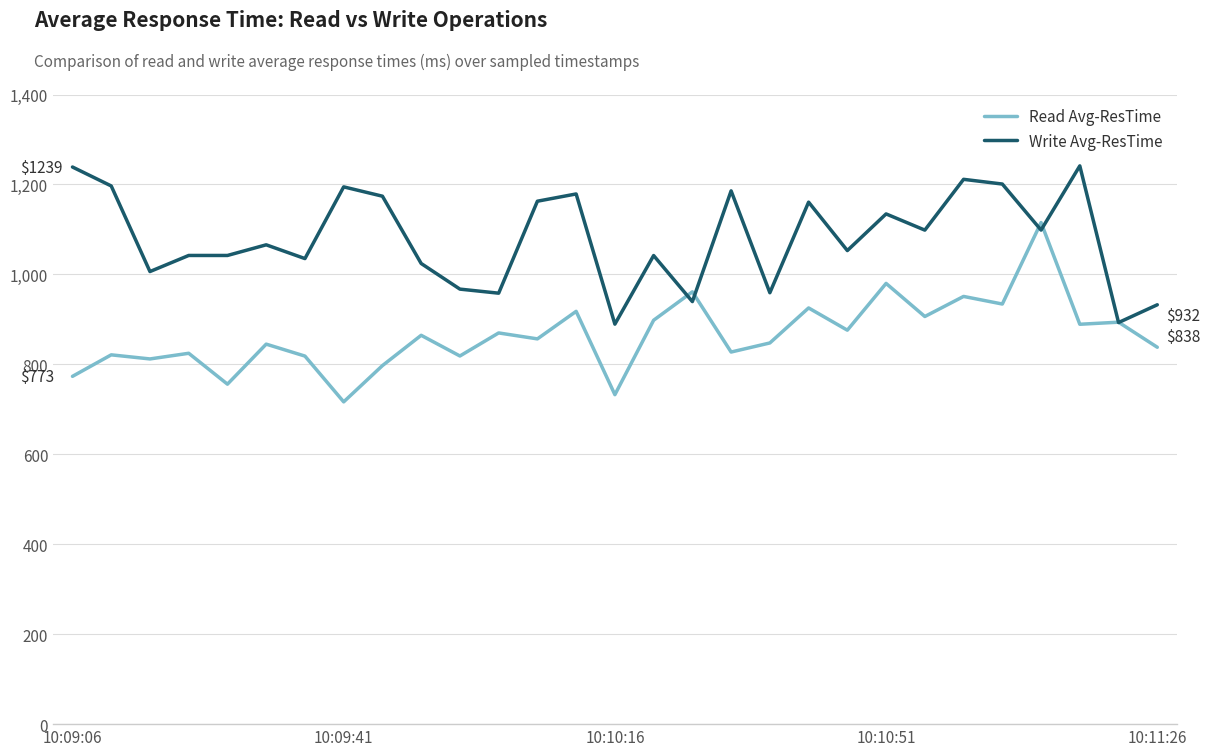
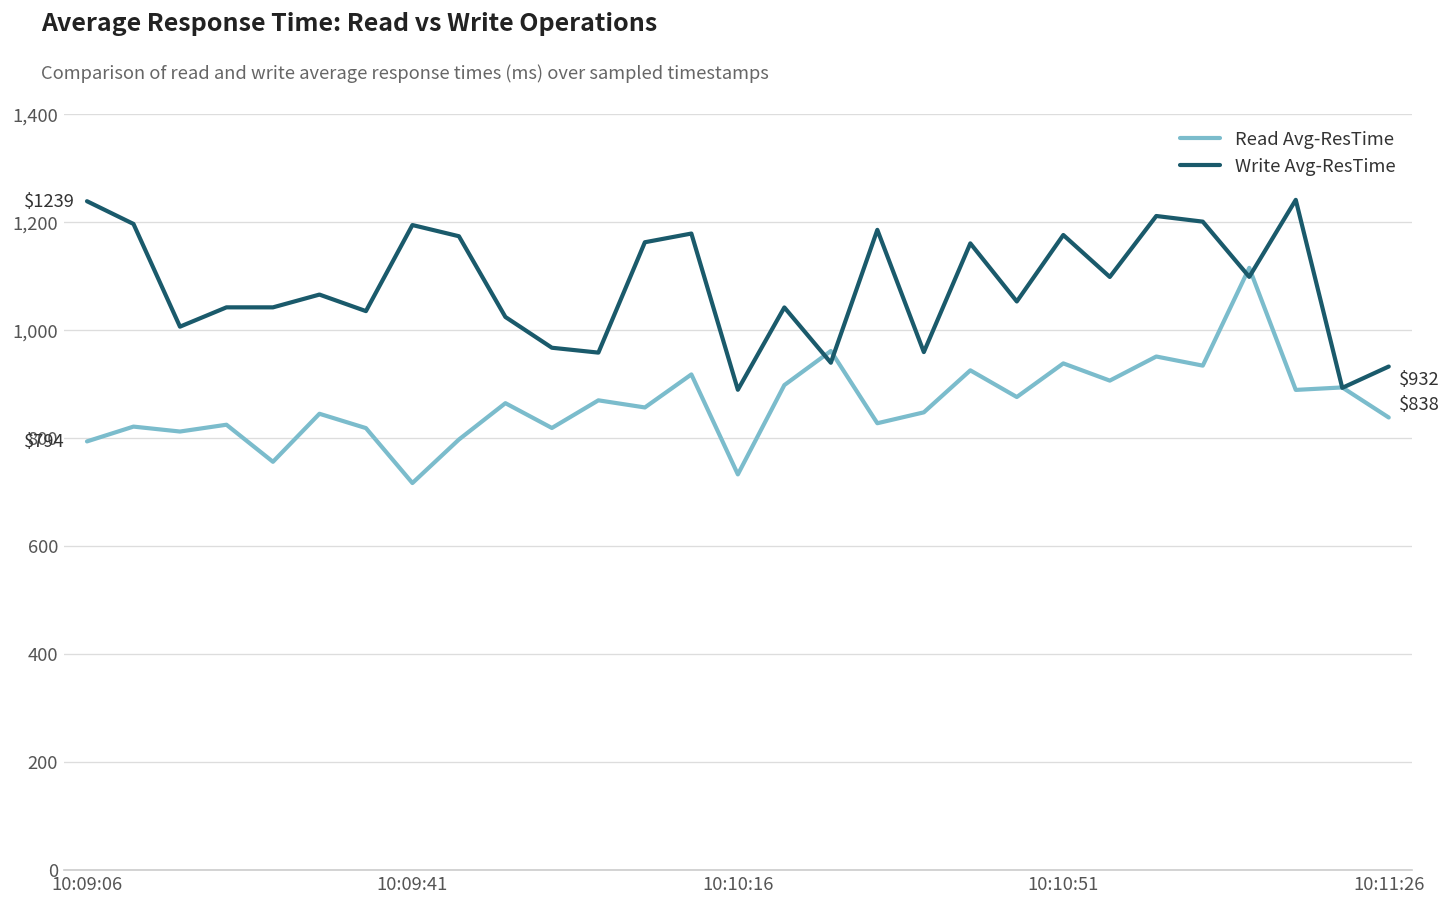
Read Avg-ResTime, 10:09:06: $773 -> $794
Read Avg-ResTime, 10:10:51: 980 -> 940
Write Avg-ResTime, 10:10:51: 1,130 -> 1,180
